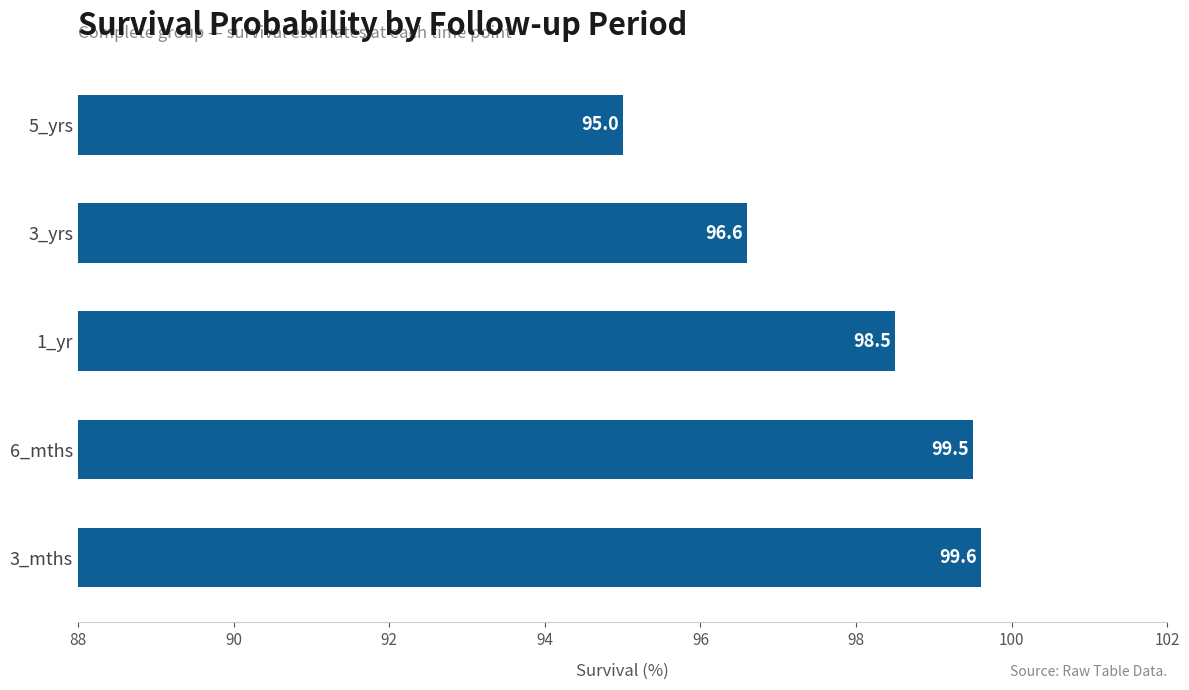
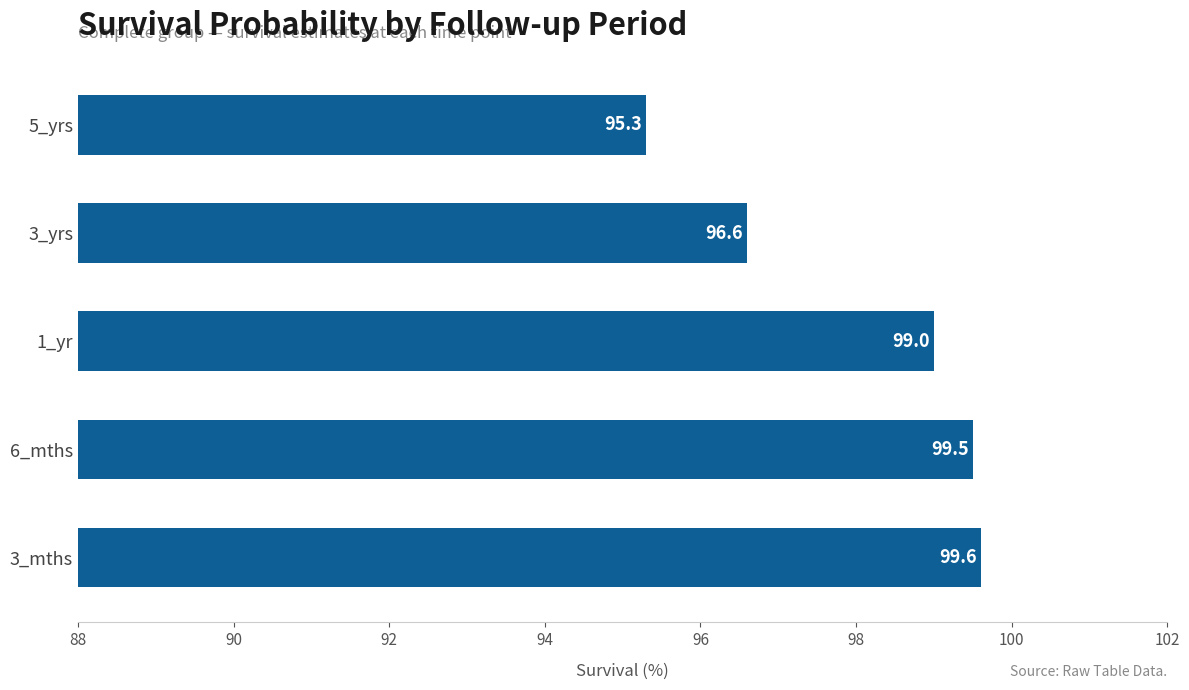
5_yrs: 95.0 -> 95.3
1_yr: 98.5 -> 99.0
